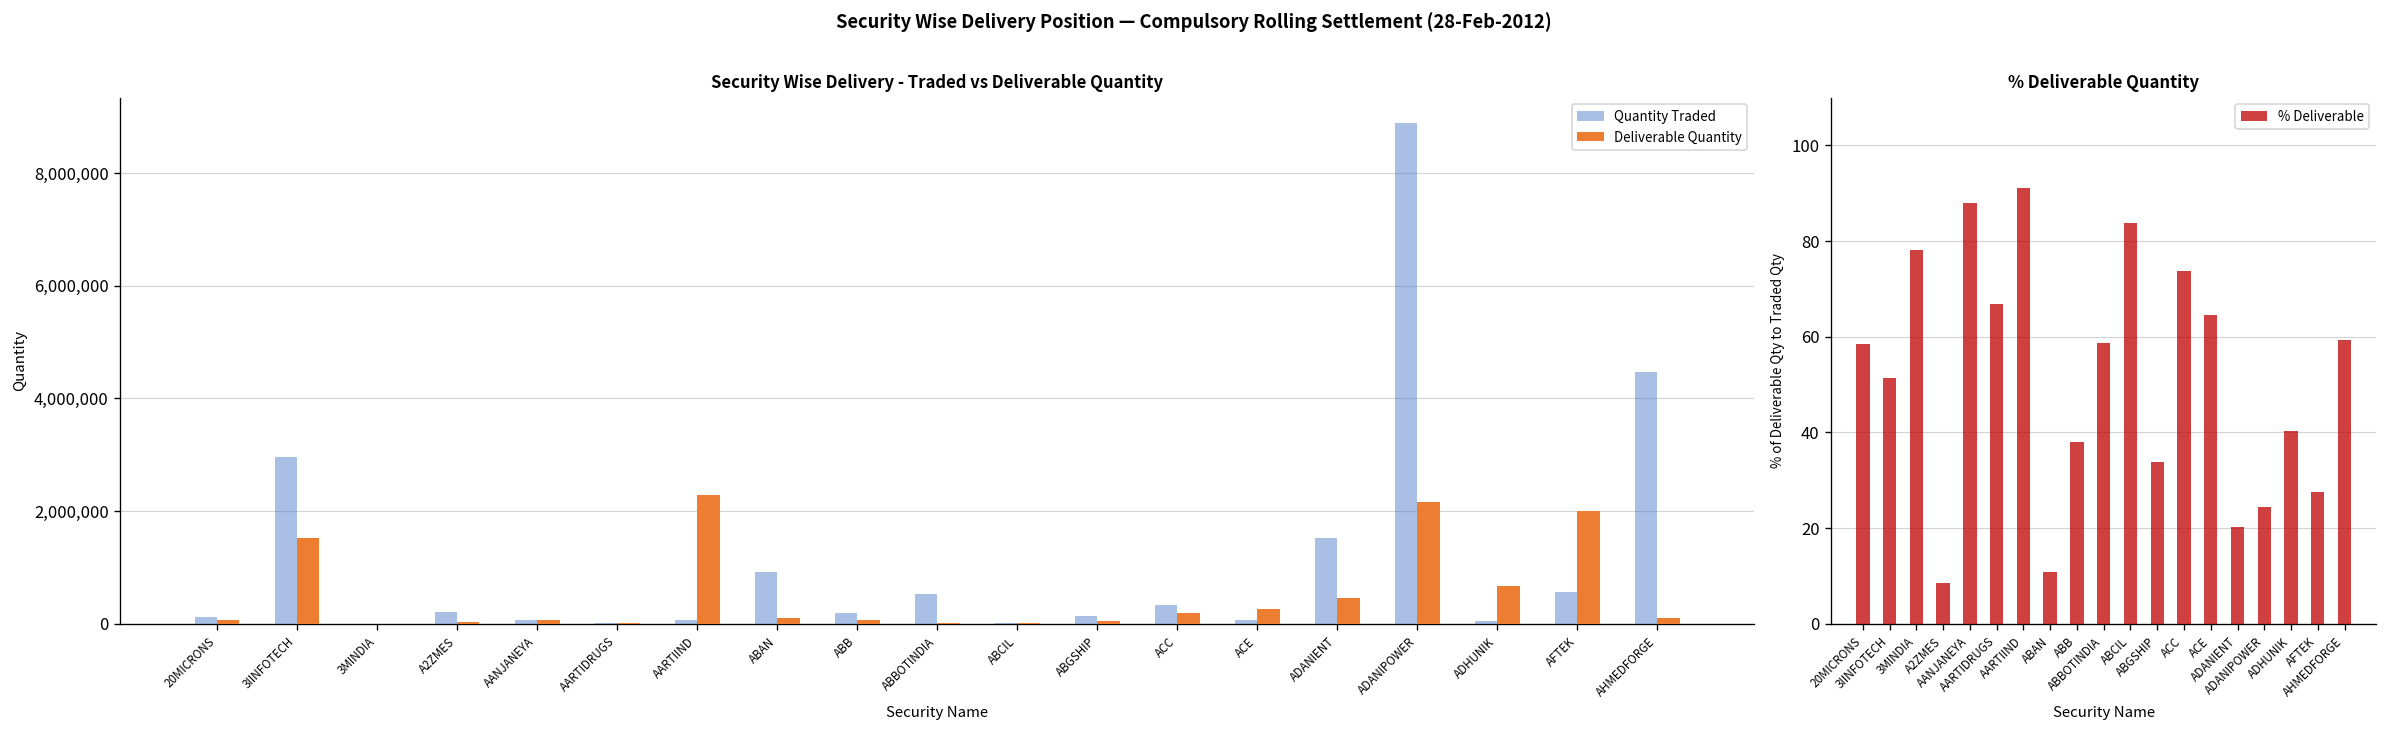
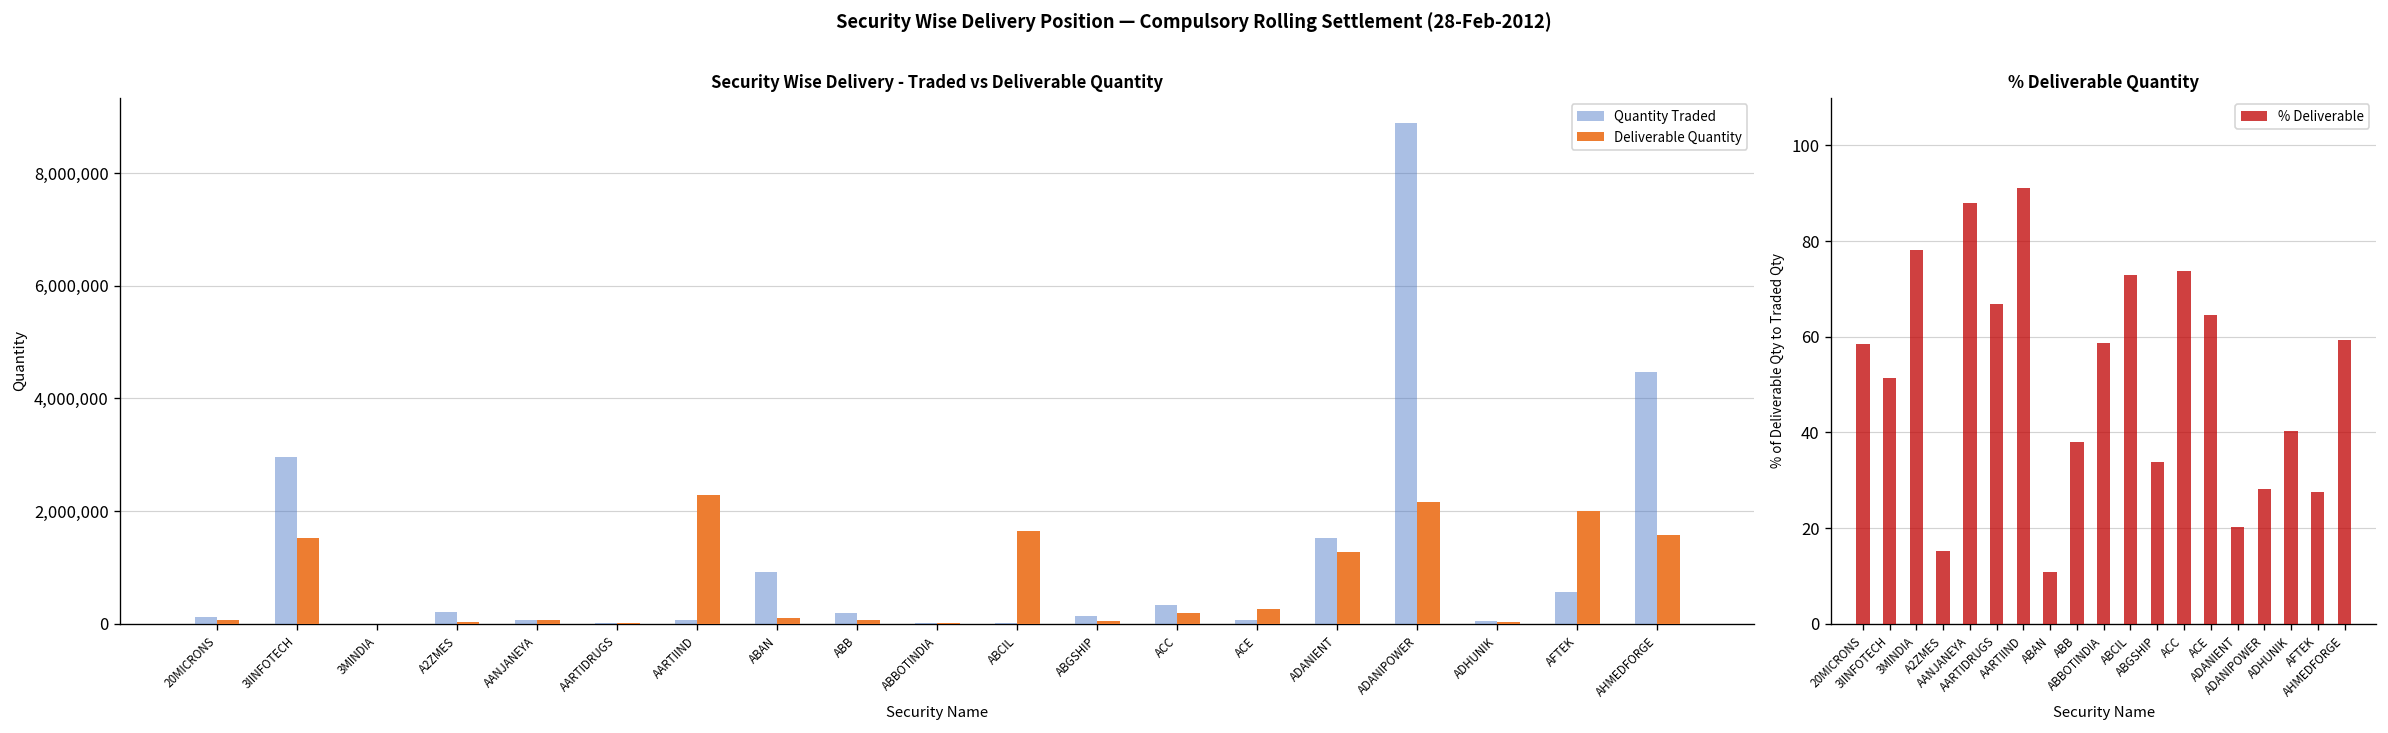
Security Wise Delivery - Traded vs Deliverable Quantity, Quantity Traded, ABBOTINDIA: 500,000 -> 0
Security Wise Delivery - Traded vs Deliverable Quantity, Deliverable Quantity, ABCIL: 0 -> 1,600,000
Security Wise Delivery - Traded vs Deliverable Quantity, Deliverable Quantity, ADANIENT: 500,000 -> 1,300,000
Security Wise Delivery - Traded vs Deliverable Quantity, Deliverable Quantity, ADHUNIK: 700,000 -> 0
Security Wise Delivery - Traded vs Deliverable Quantity, Deliverable Quantity, AHMEDFORGE: 100,000 -> 1,600,000
% Deliverable Quantity, A2ZMES: 8 -> 15
% Deliverable Quantity, ABCIL: 84 -> 73
% Deliverable Quantity, ADANIPOWER: 24 -> 28
